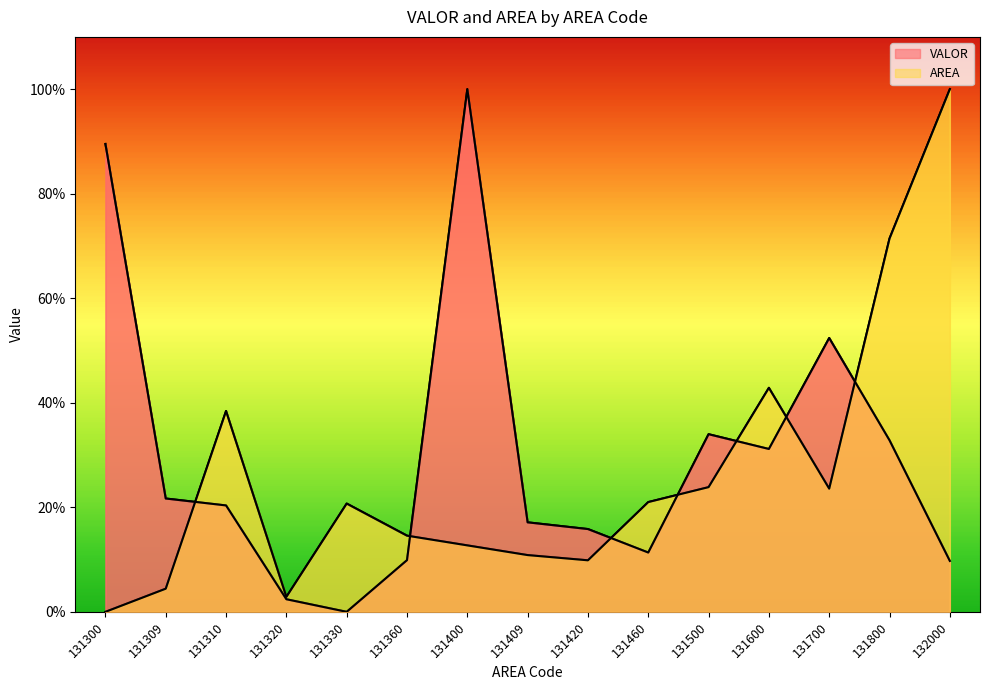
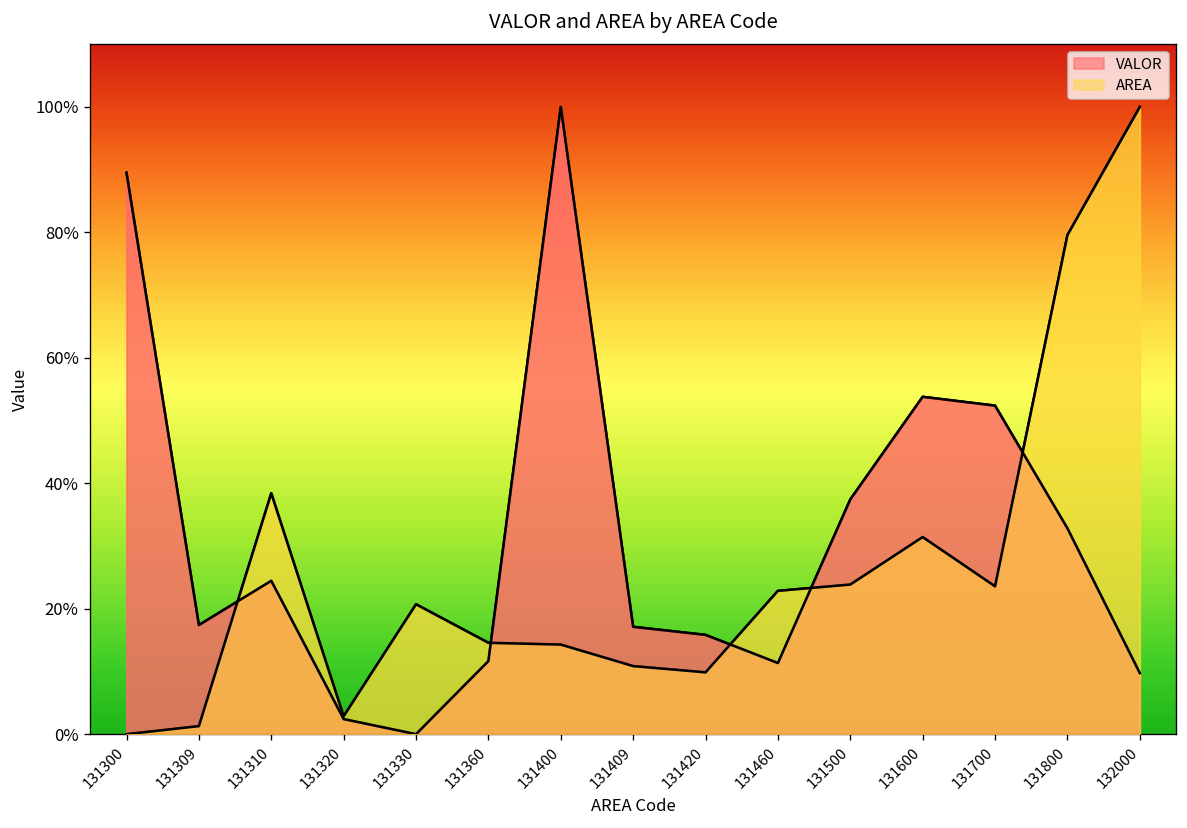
VALOR, 131309: 22% -> 17%
AREA, 131309: 4% -> 1%
VALOR, 131310: 20% -> 24%
VALOR, 131360: 10% -> 12%
AREA, 131400: 13% -> 14%
AREA, 131460: 21% -> 23%
VALOR, 131500: 34% -> 37%
VALOR, 131600: 31% -> 54%
AREA, 131600: 43% -> 31%
AREA, 131800: 71% -> 80%
